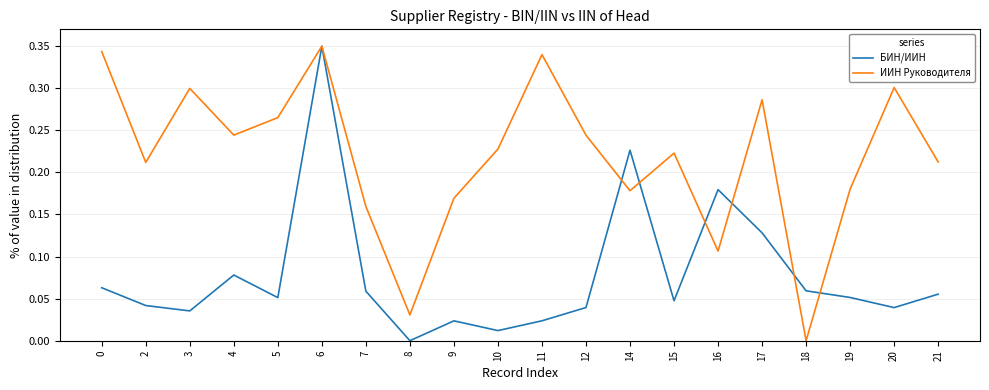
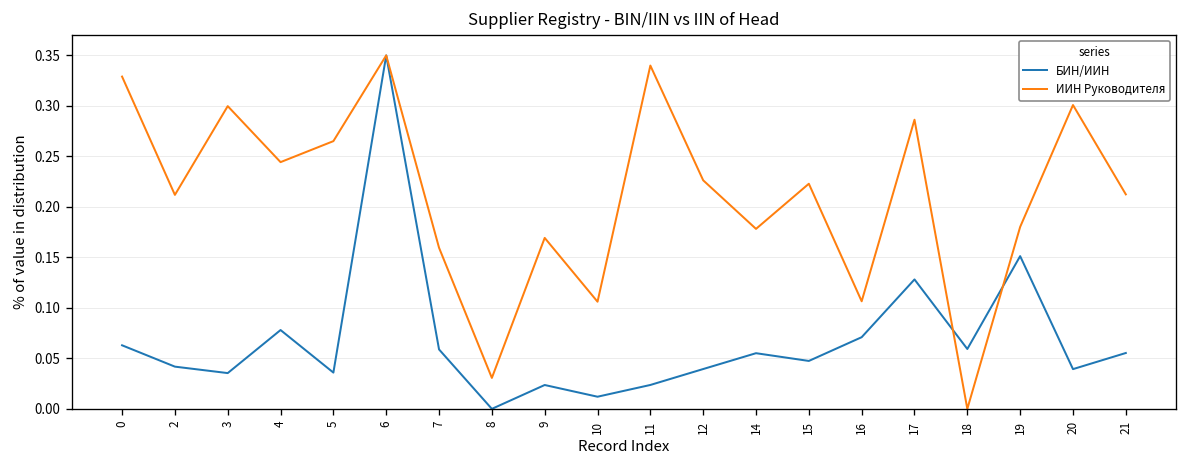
ИИН Руководителя, 0: 0.34 -> 0.33
БИН/ИИН, 5: 0.05 -> 0.04
ИИН Руководителя, 10: 0.23 -> 0.11
ИИН Руководителя, 12: 0.24 -> 0.23
БИН/ИИН, 14: 0.23 -> 0.06
БИН/ИИН, 16: 0.18 -> 0.07
БИН/ИИН, 19: 0.05 -> 0.15
